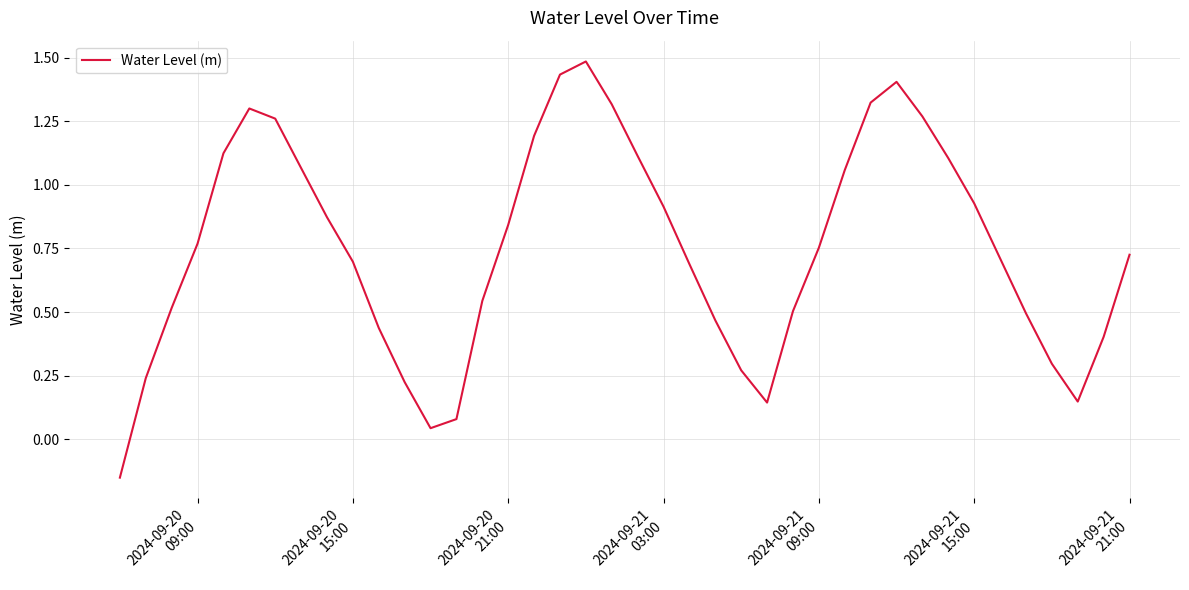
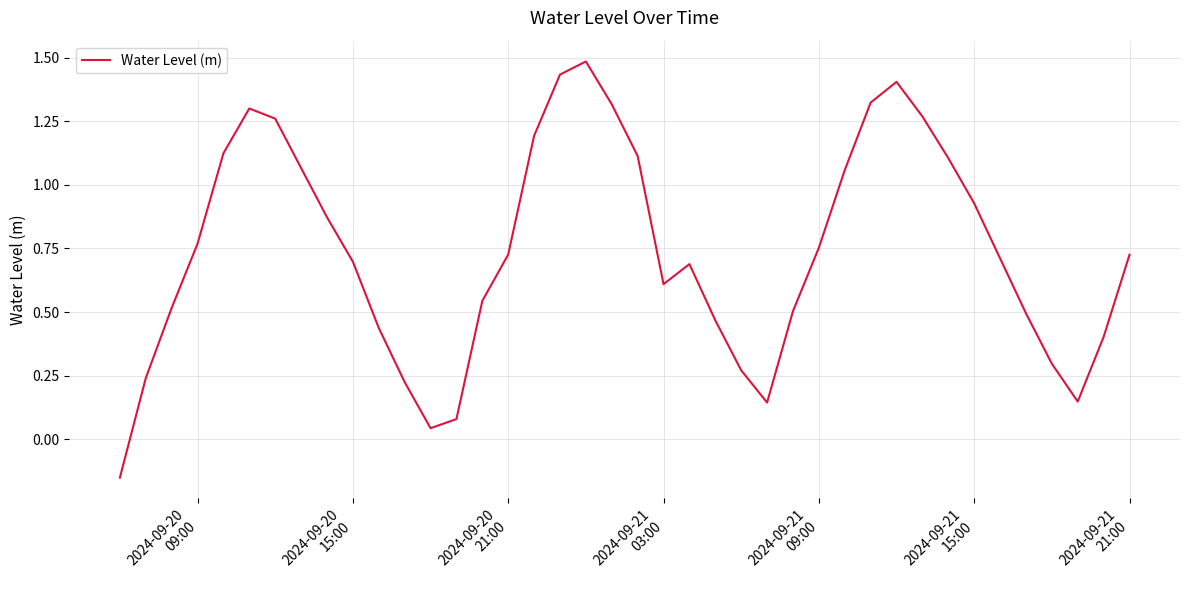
2024-09-20 21:00: 0.84 -> 0.73
2024-09-21 03:00: 0.91 -> 0.61
